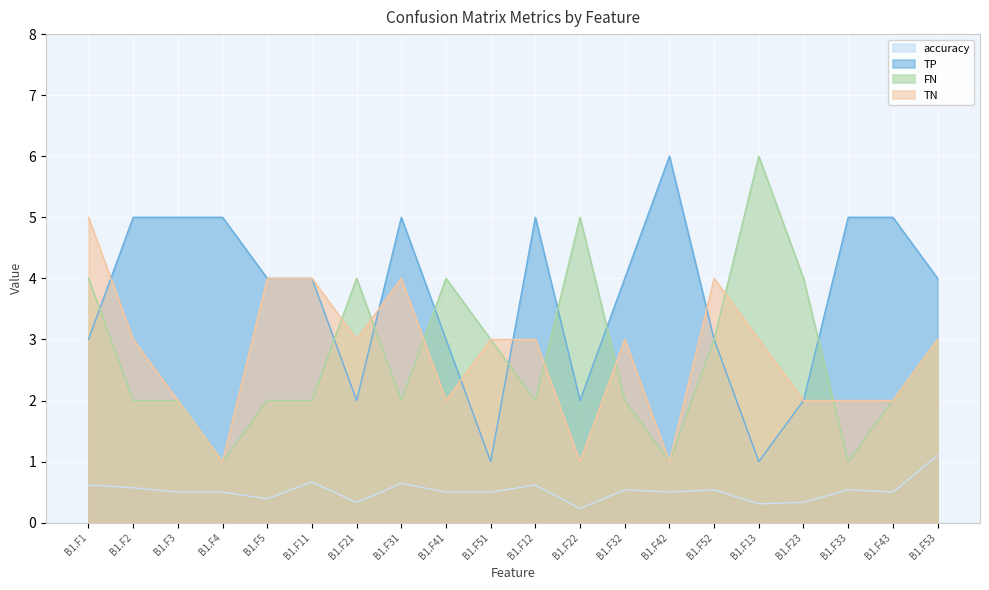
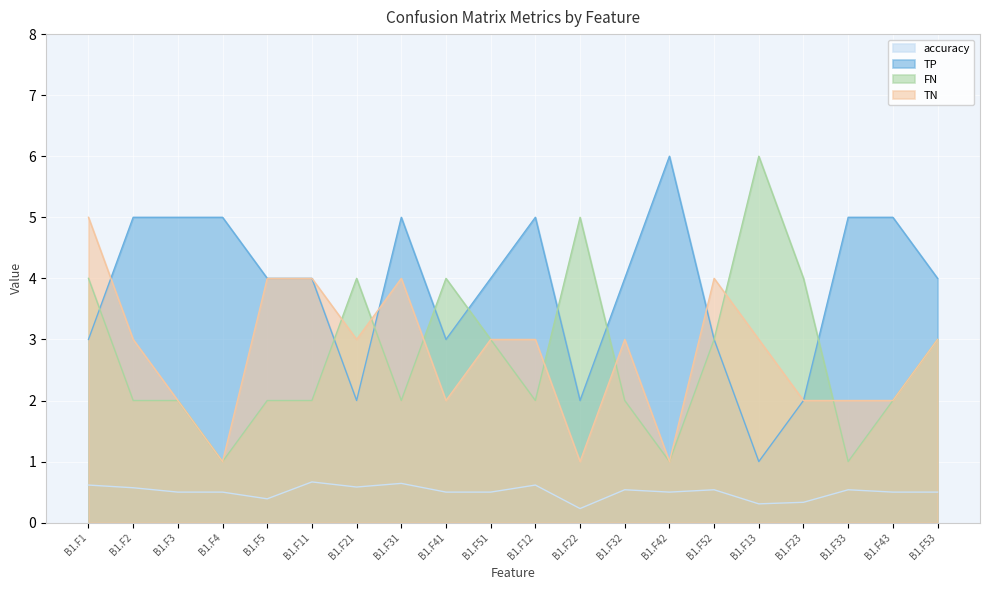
accuracy, B1.F21: 0.3 -> 0.6
TP, B1.F51: 1 -> 4
accuracy, B1.F53: 1.1 -> 0.5
